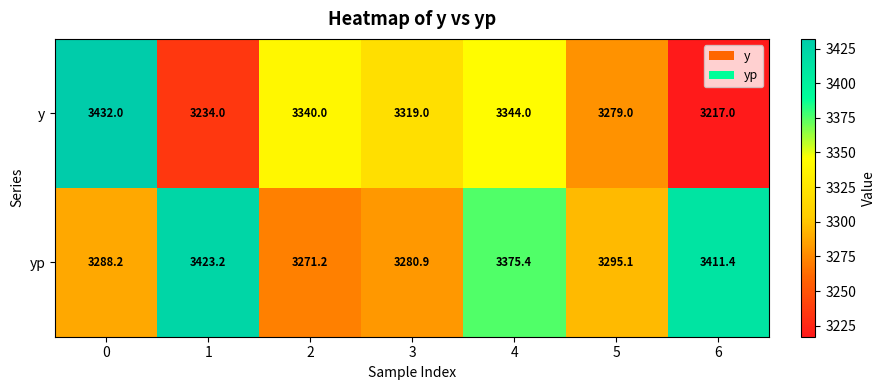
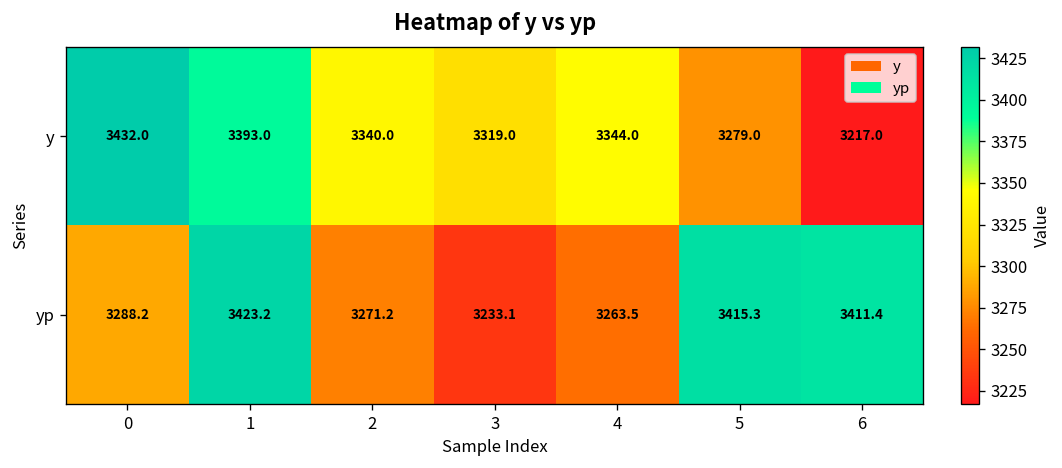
y, 1: 3234.0 -> 3393.0
yp, 3: 3280.9 -> 3233.1
yp, 4: 3375.4 -> 3263.5
yp, 5: 3295.1 -> 3415.3
